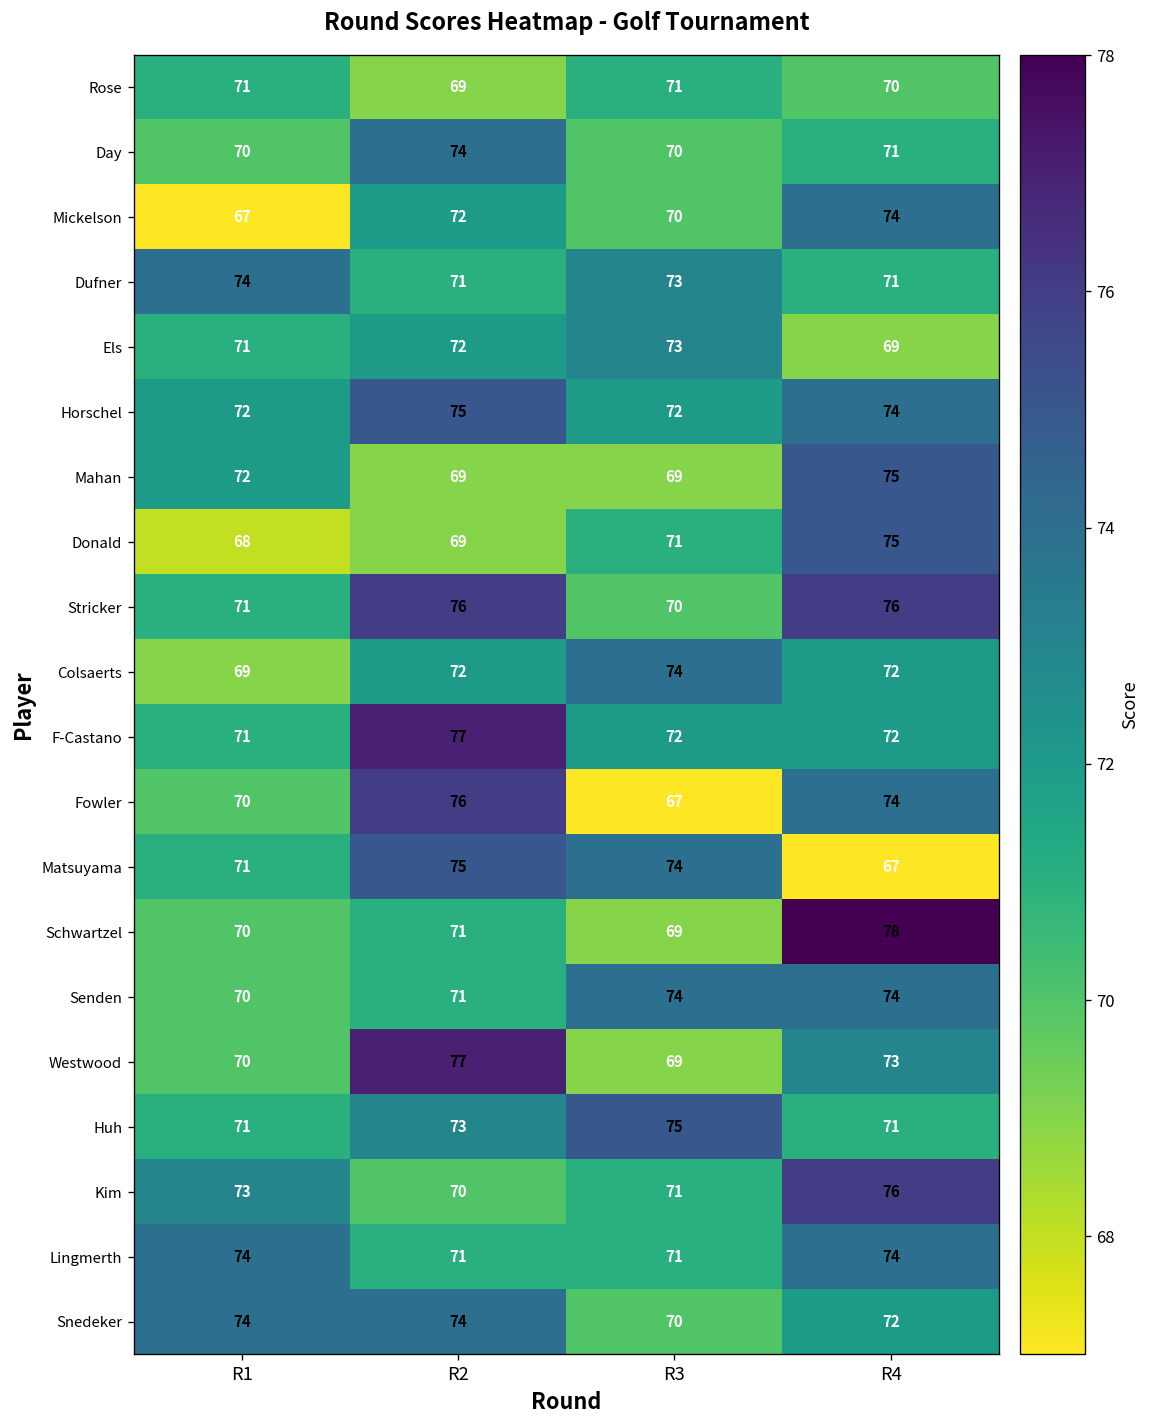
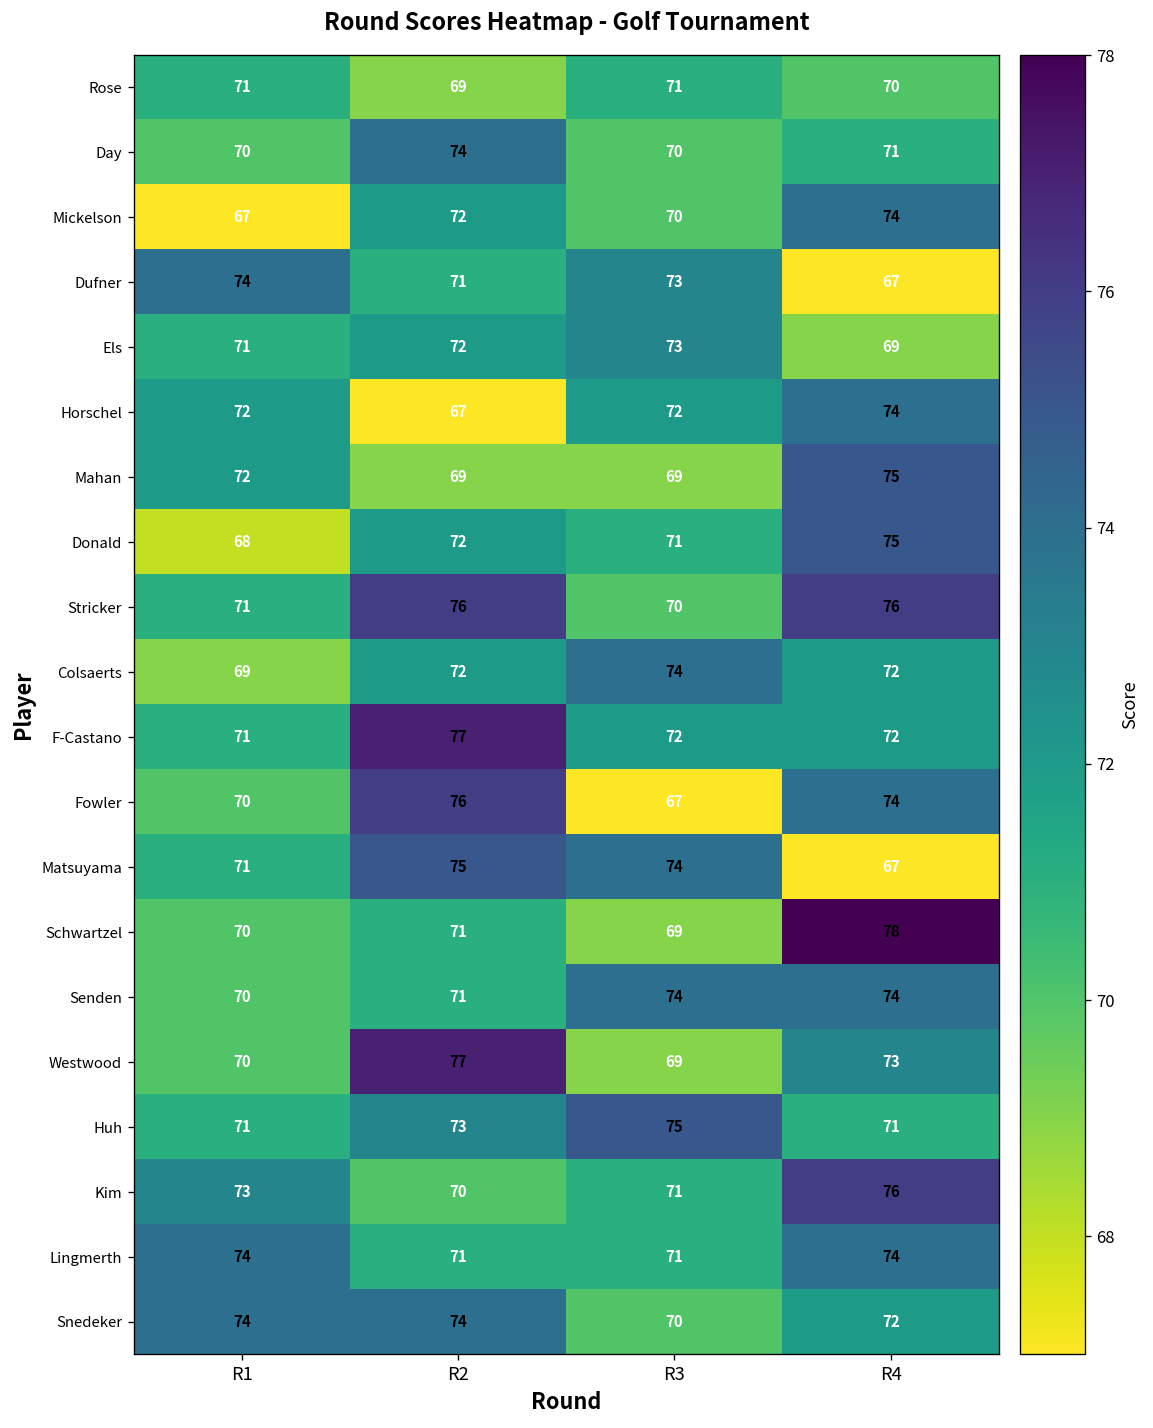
Dufner, R4: 71 -> 67
Horschel, R2: 75 -> 67
Donald, R2: 69 -> 72
